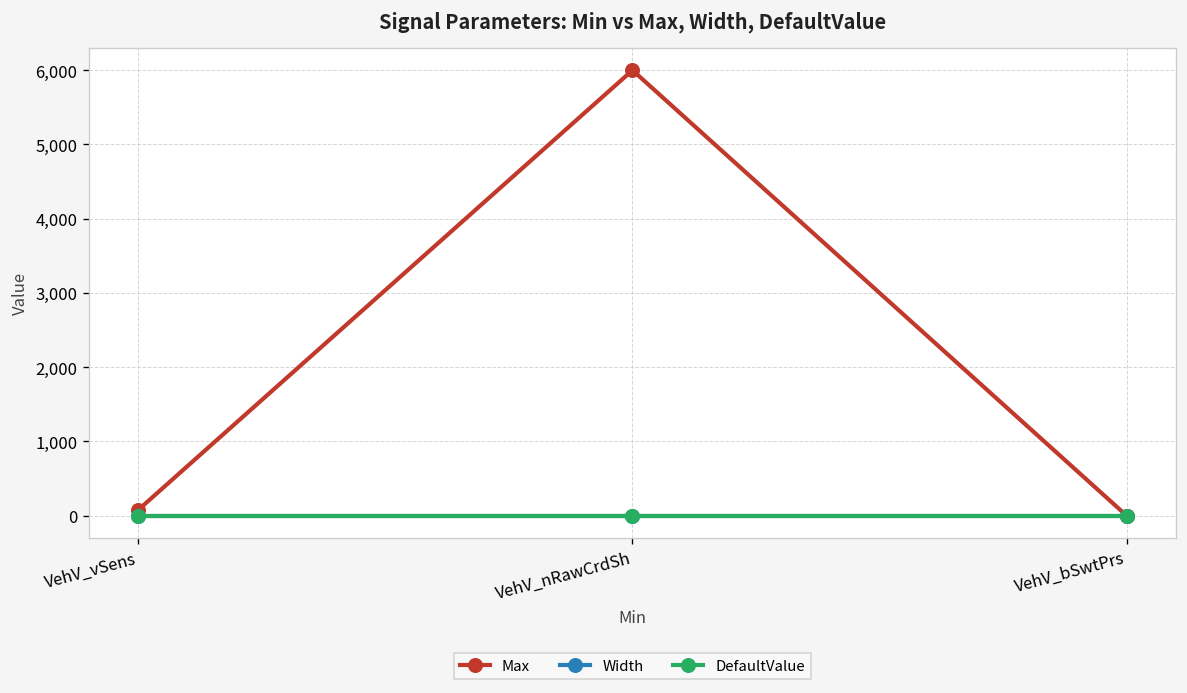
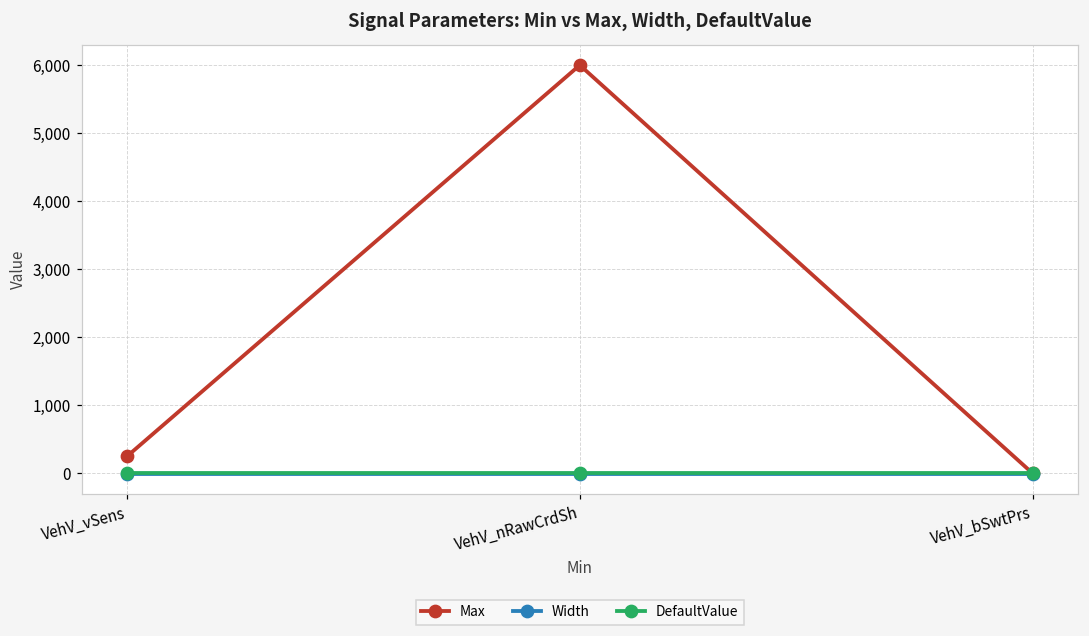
Max, VehV_vSens: 100 -> 300
